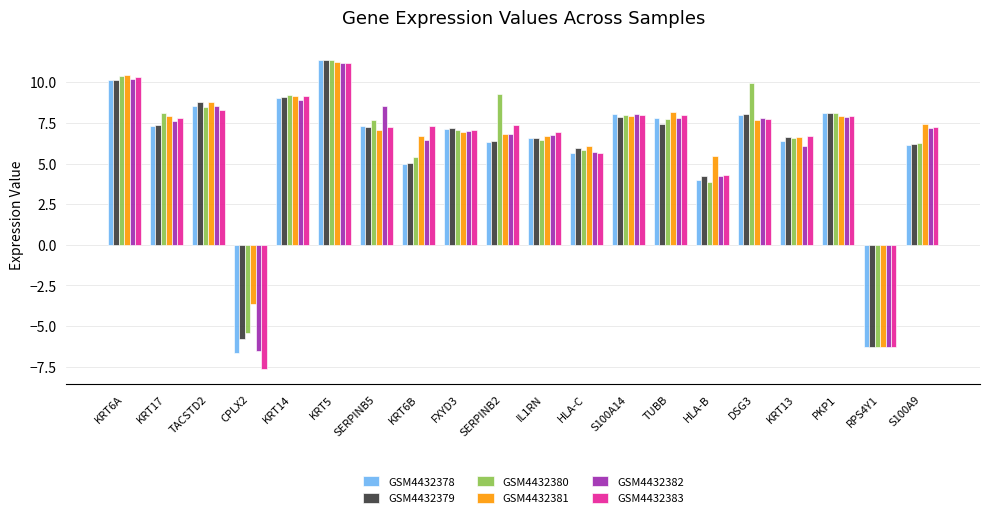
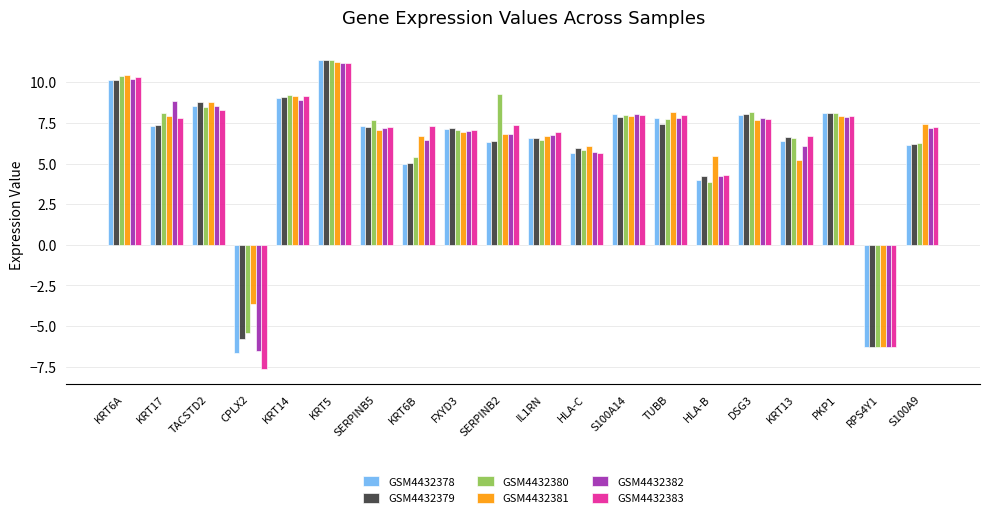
GSM4432382, KRT17: 7.6 -> 8.8
GSM4432382, SERPINB5: 8.6 -> 7.2
GSM4432380, DSG3: 10.0 -> 8.2
GSM4432381, KRT13: 6.6 -> 5.2
